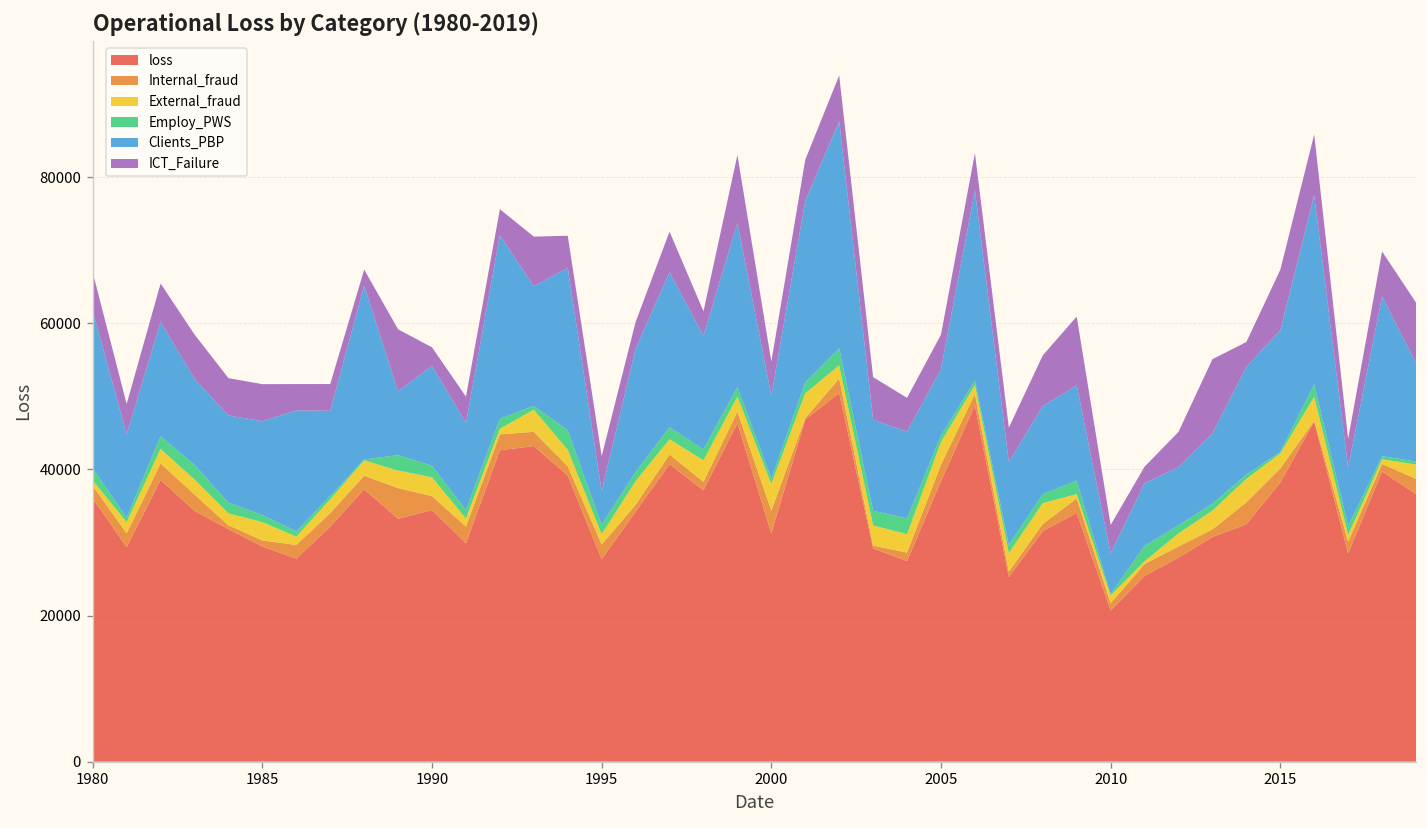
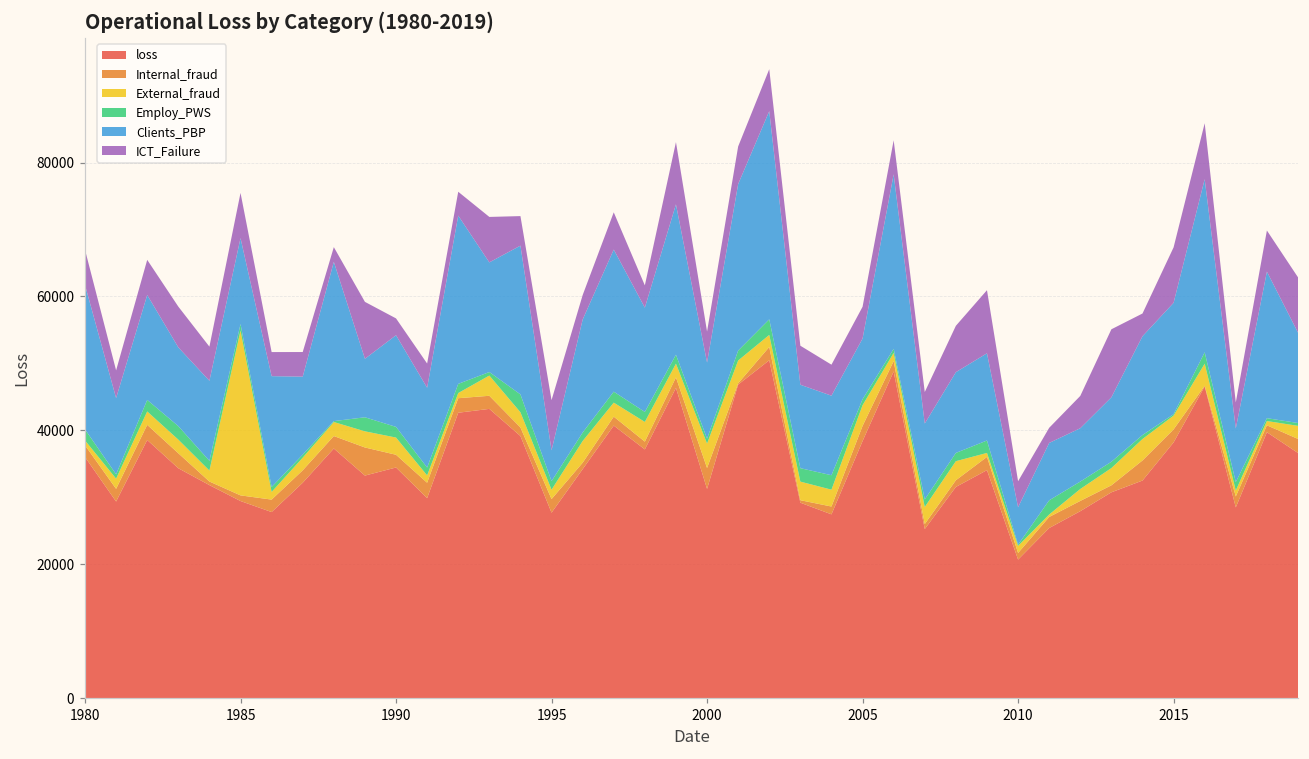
External_fraud, 1985: 2000 -> 25000
ICT_Failure, 1985: 5000 -> 7000
ICT_Failure, 1995: 5000 -> 7000
